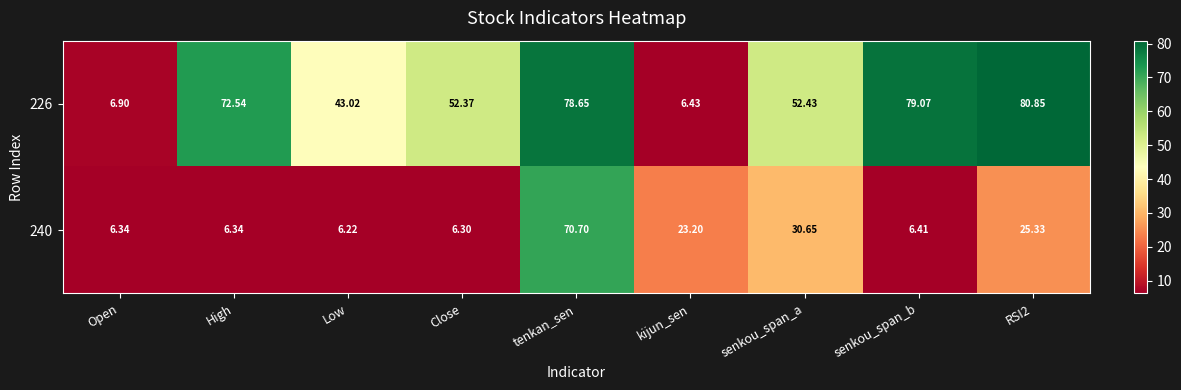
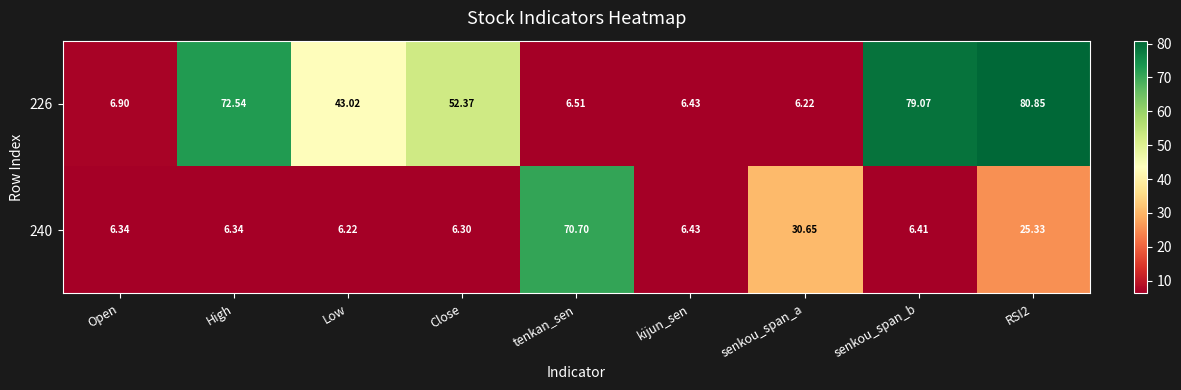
226, tenkan_sen: 78.65 -> 6.51
226, senkou_span_a: 52.43 -> 6.22
240, kijun_sen: 23.20 -> 6.43
